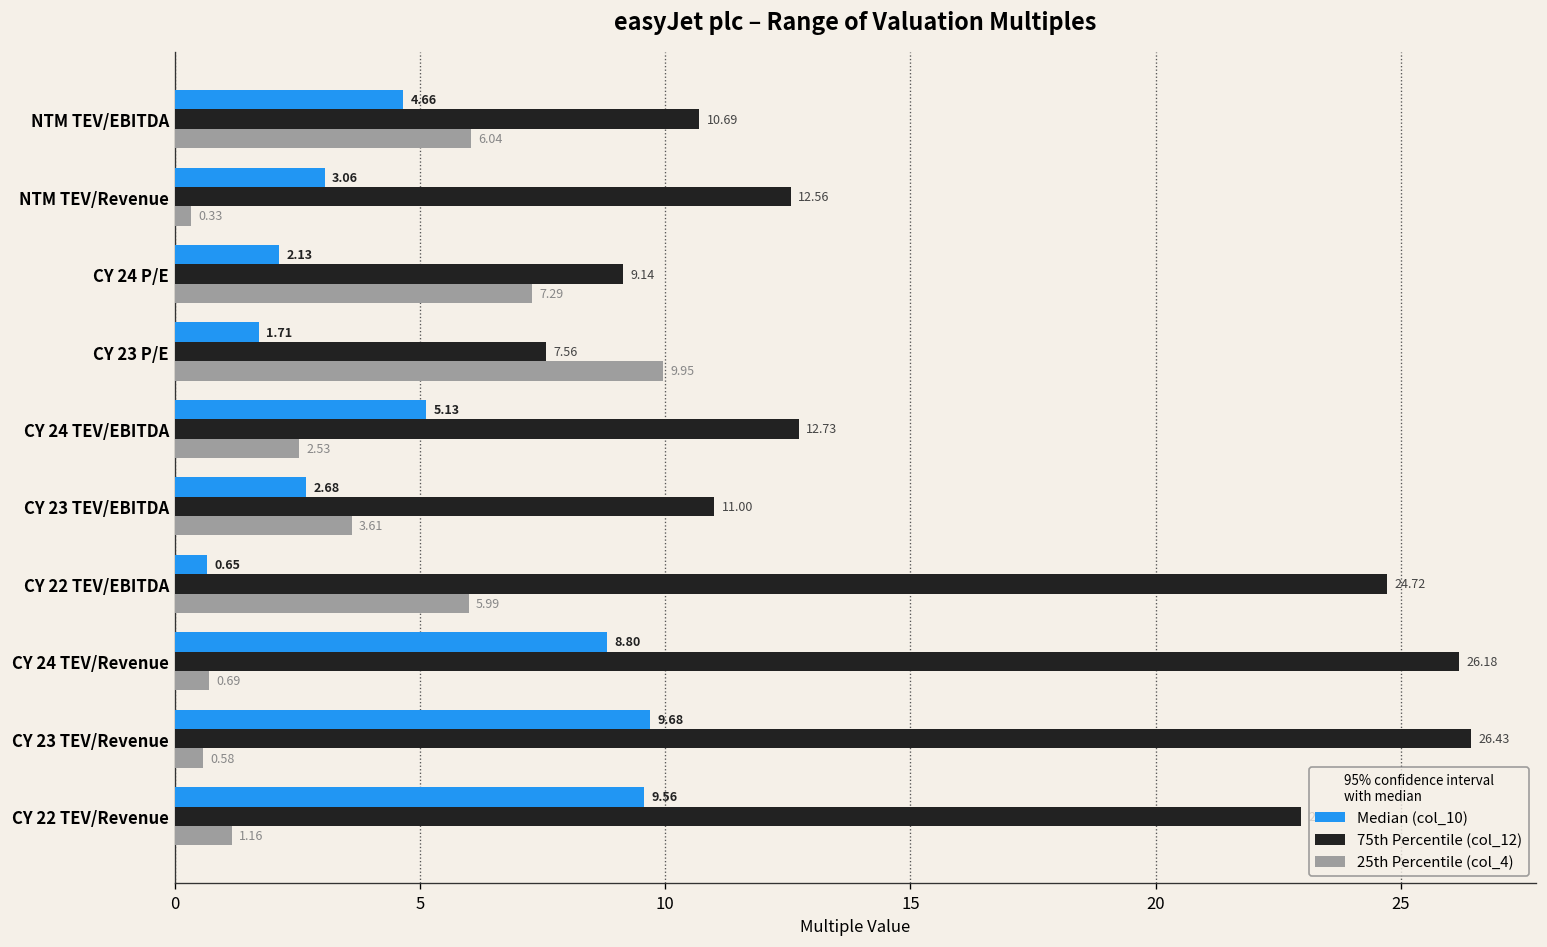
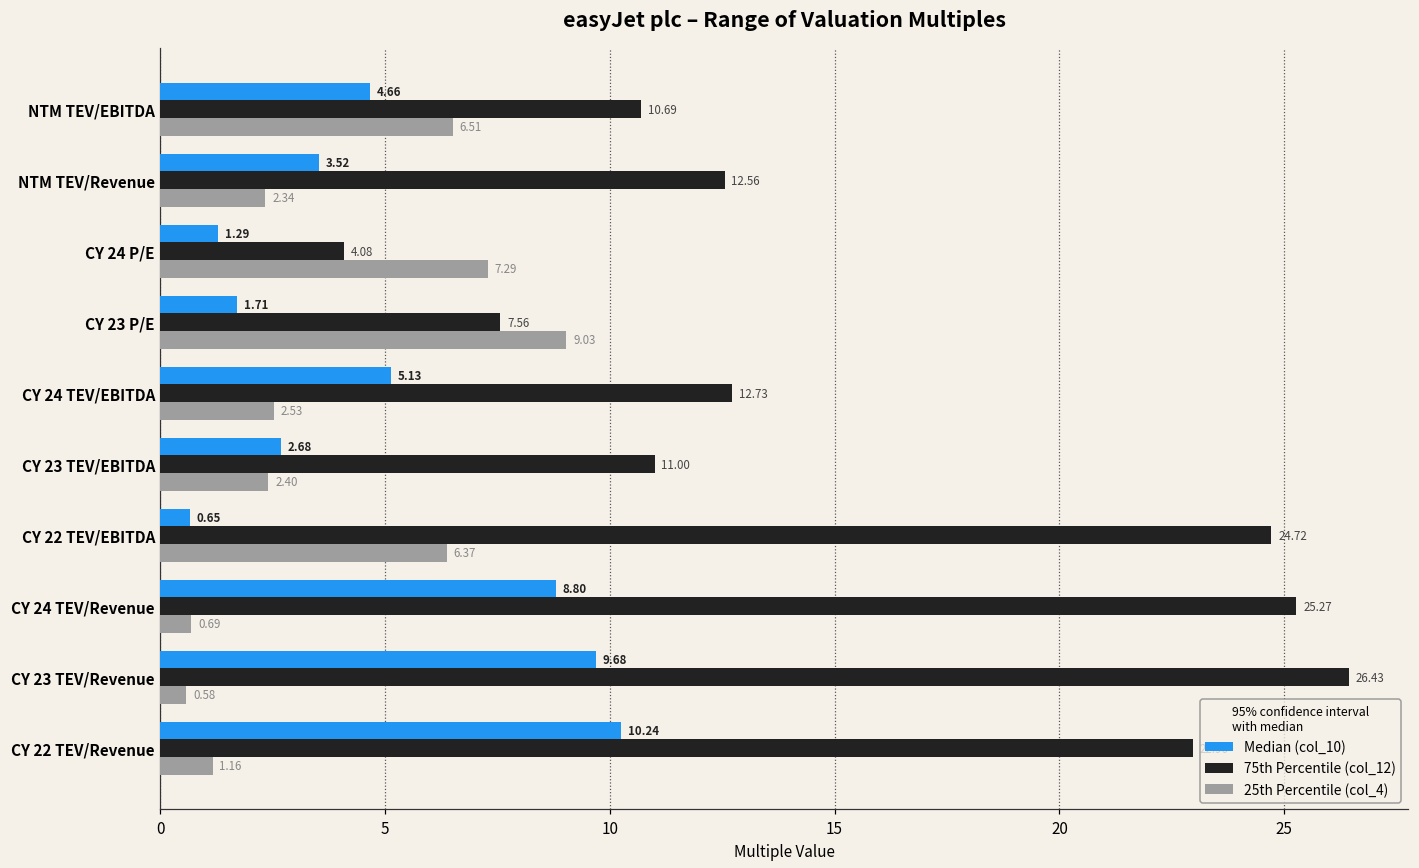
25th Percentile (col_4), NTM TEV/EBITDA: 6.04 -> 6.51
Median (col_10), NTM TEV/Revenue: 3.06 -> 3.52
25th Percentile (col_4), NTM TEV/Revenue: 0.33 -> 2.34
Median (col_10), CY 24 P/E: 2.13 -> 1.29
75th Percentile (col_12), CY 24 P/E: 9.14 -> 4.08
25th Percentile (col_4), CY 23 P/E: 9.95 -> 9.03
25th Percentile (col_4), CY 23 TEV/EBITDA: 3.61 -> 2.40
25th Percentile (col_4), CY 22 TEV/EBITDA: 5.99 -> 6.37
75th Percentile (col_12), CY 24 TEV/Revenue: 26.18 -> 25.27
Median (col_10), CY 22 TEV/Revenue: 9.56 -> 10.24
